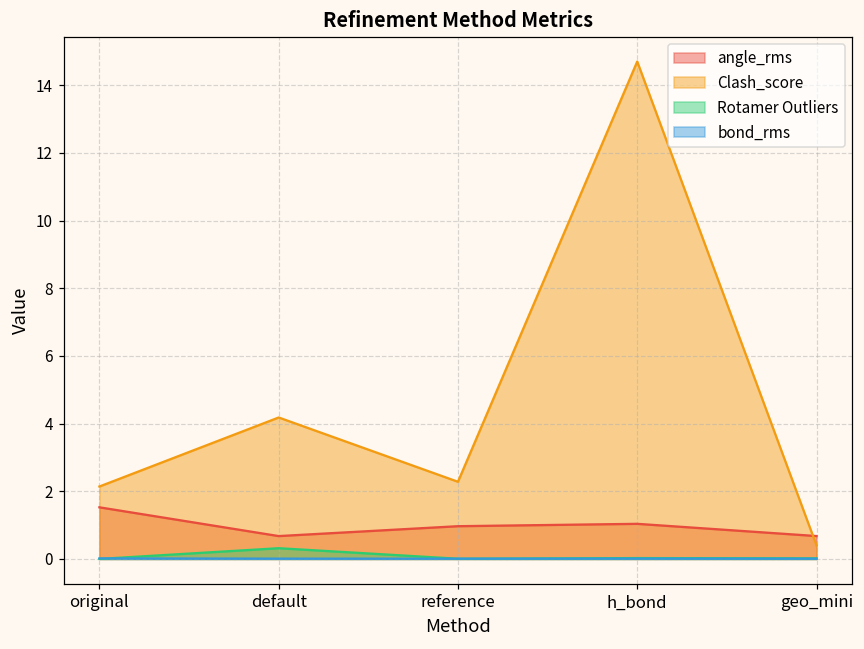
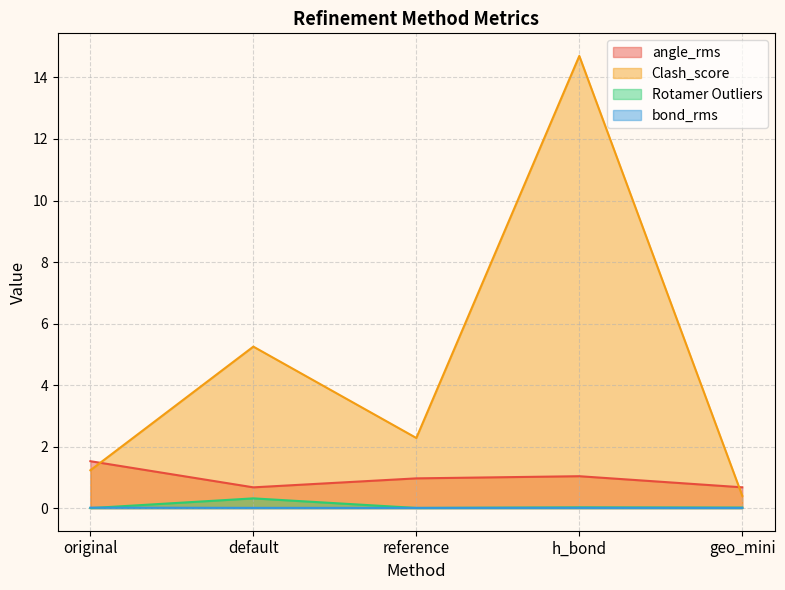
Clash_score, original: 2.1 -> 1.2
Clash_score, default: 4.2 -> 5.3
